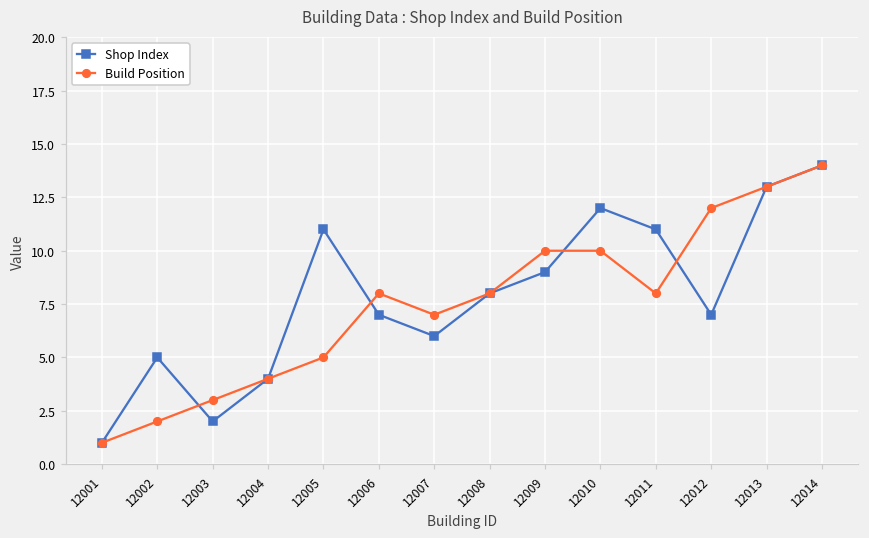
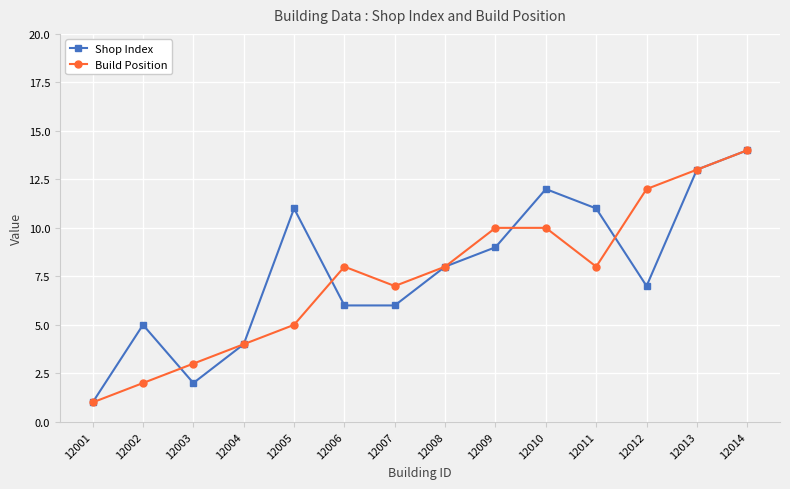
Shop Index, 12006: 7 -> 6
